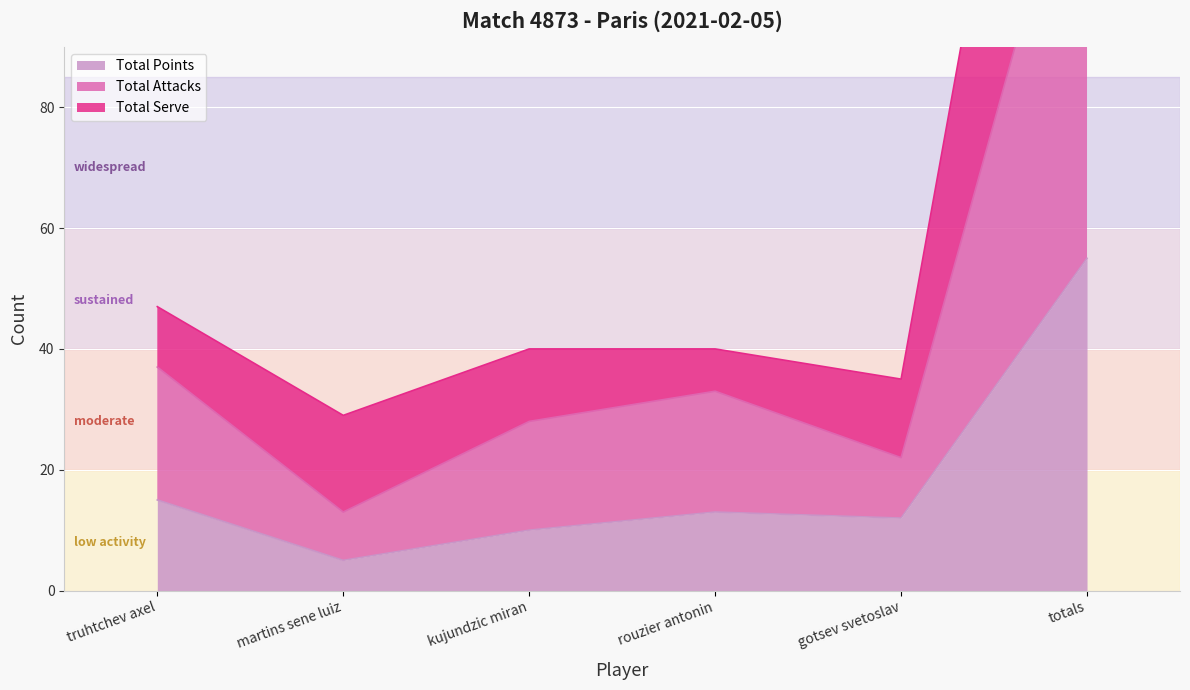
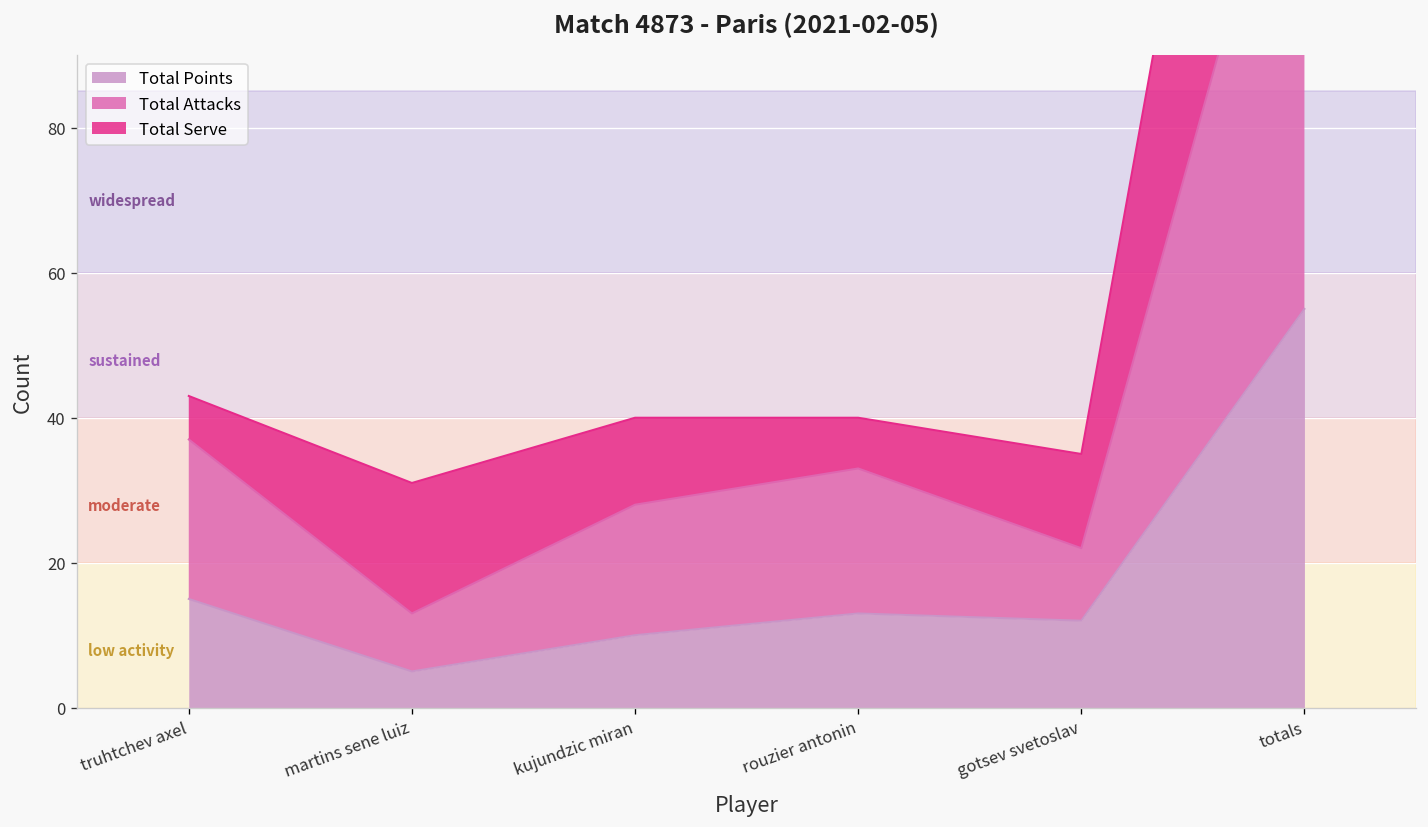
Total Serve, truhtchev axel: 10 -> 6
Total Serve, martins sene luiz: 16 -> 18
